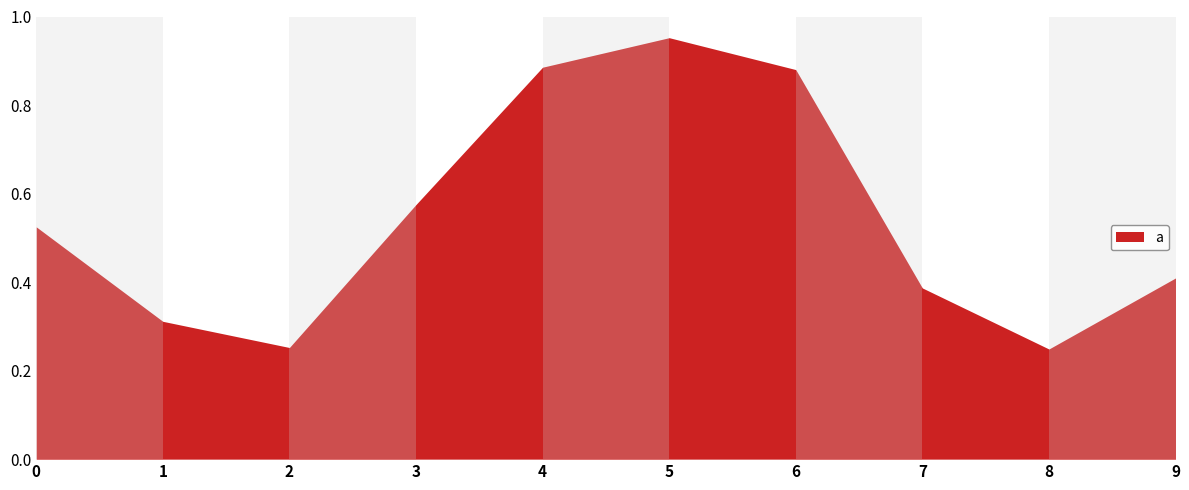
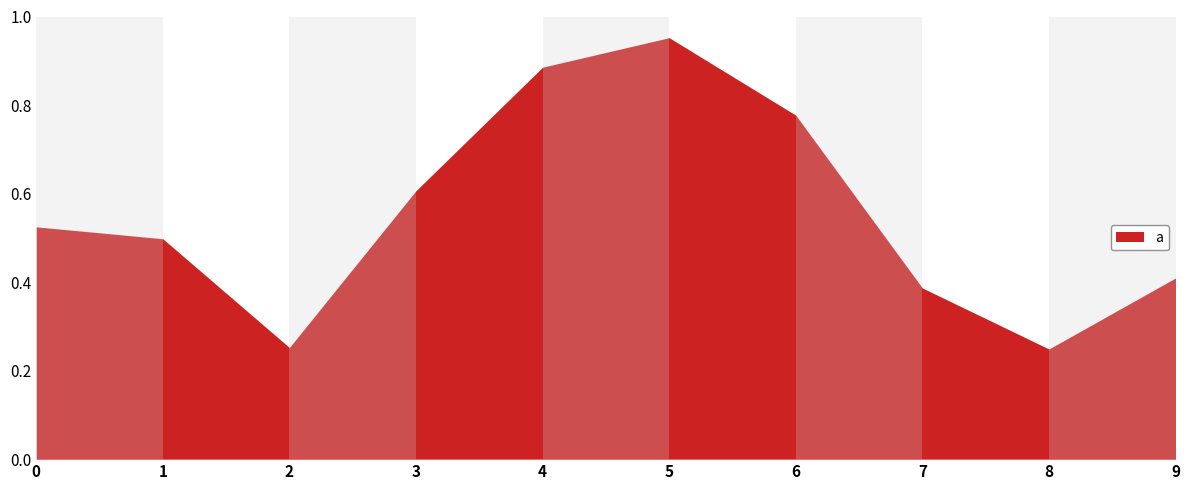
1: 0.31 -> 0.50
3: 0.58 -> 0.61
6: 0.88 -> 0.78
